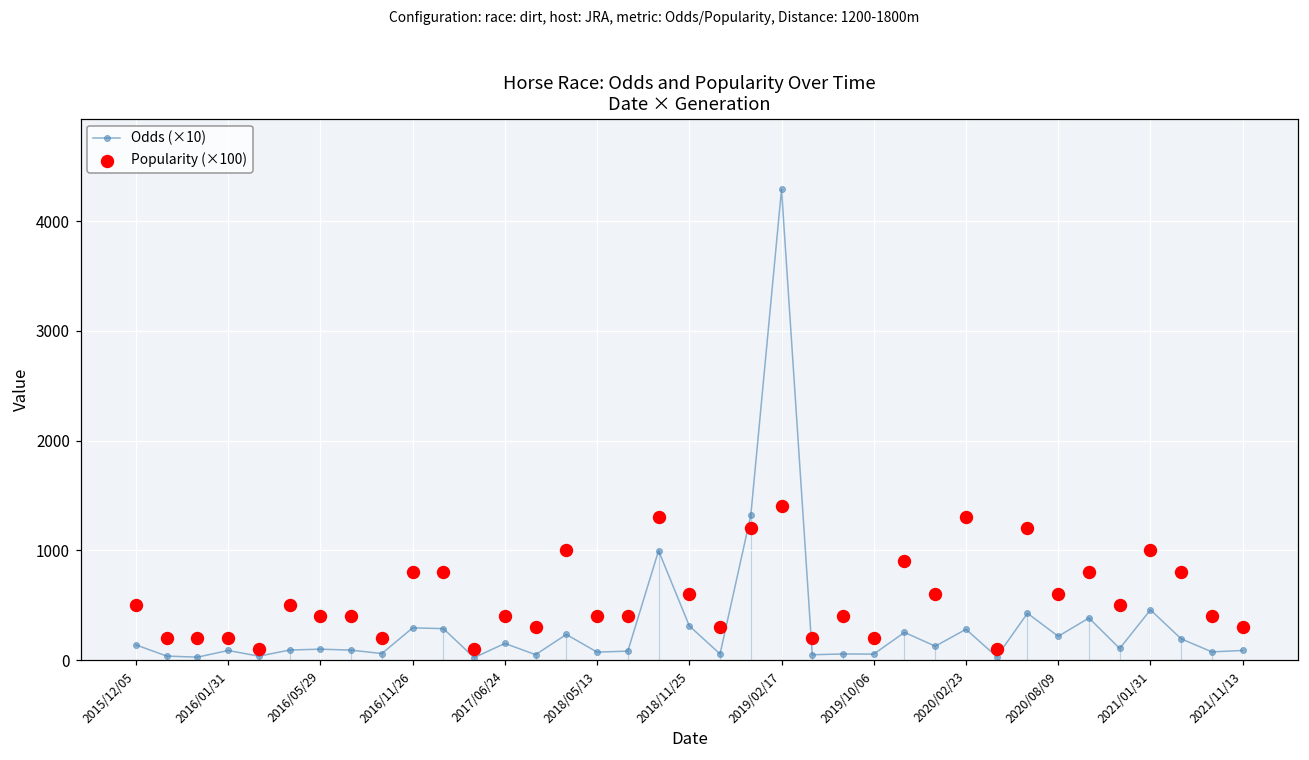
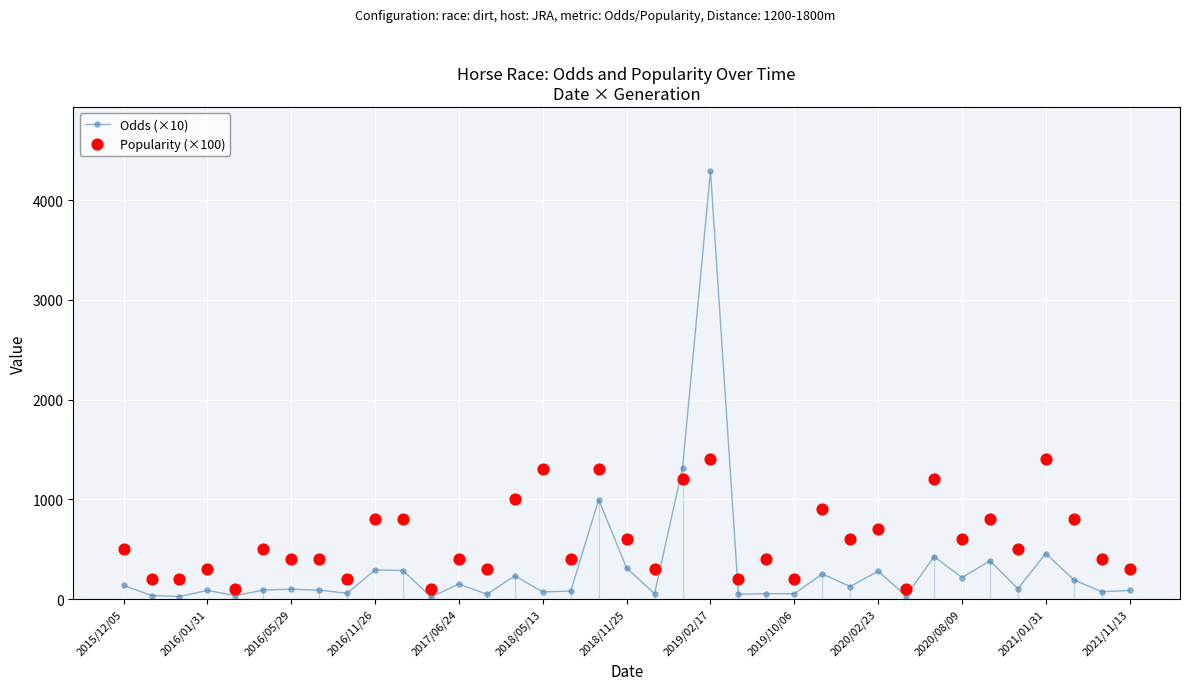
Popularity (×100), 2016/01/31: 200 -> 300
Popularity (×100), 2018/05/13: 400 -> 1300
Popularity (×100), 2020/02/23: 1300 -> 700
Popularity (×100), 2021/01/31: 1000 -> 1400
